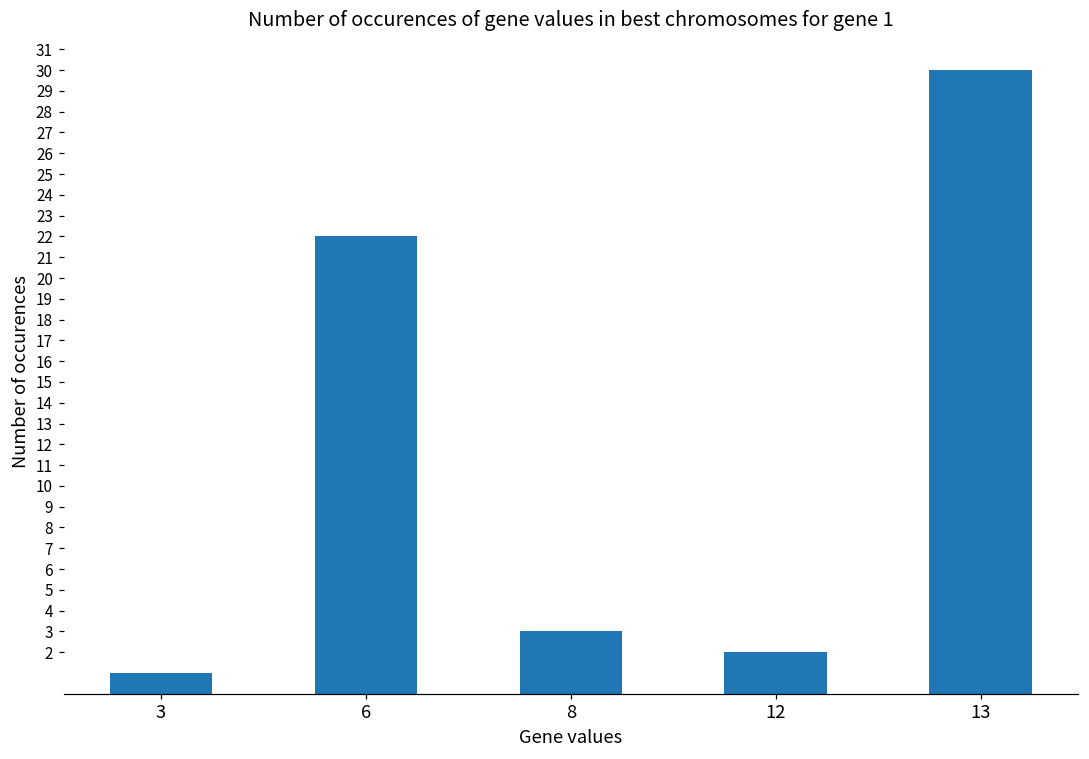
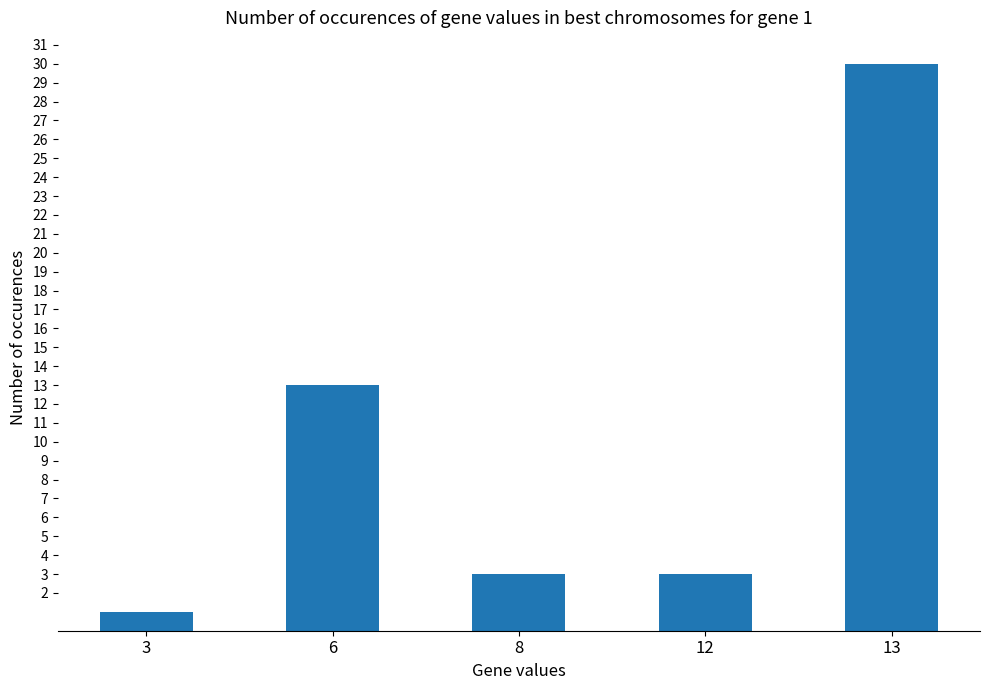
6: 22 -> 13
12: 2 -> 3
